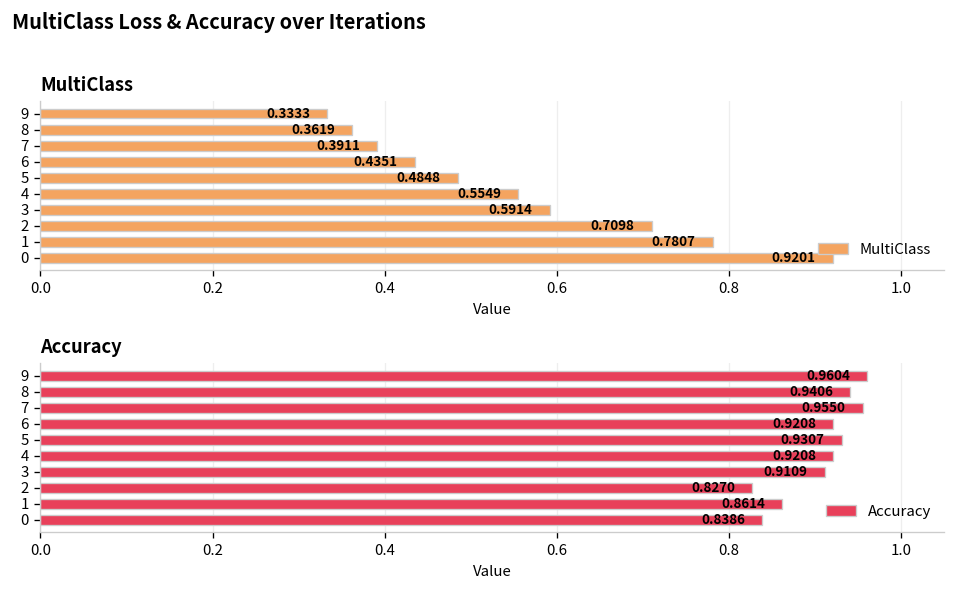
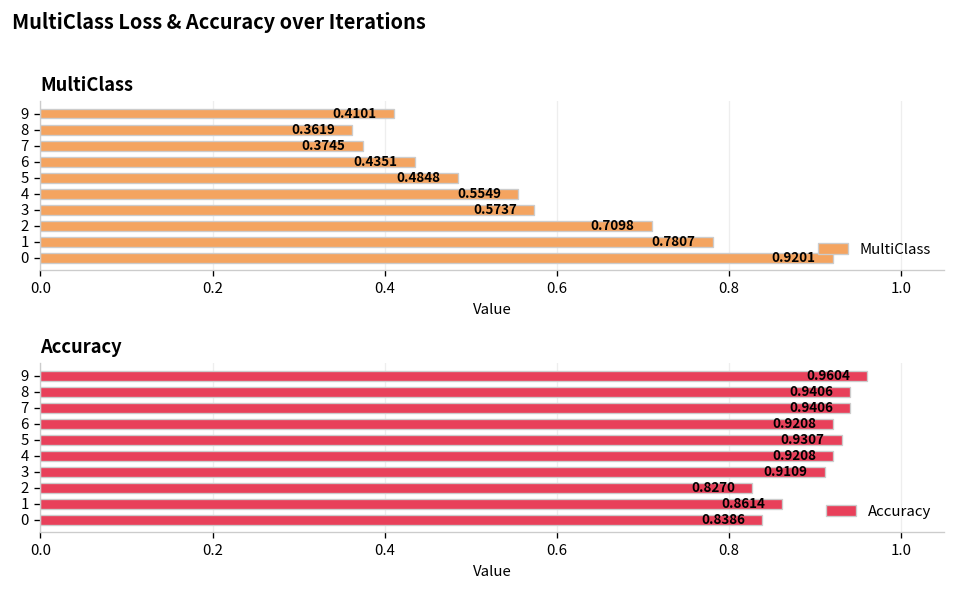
MultiClass, 9: 0.3333 -> 0.4101
MultiClass, 7: 0.3911 -> 0.3745
MultiClass, 3: 0.5914 -> 0.5737
Accuracy, 7: 0.9550 -> 0.9406
